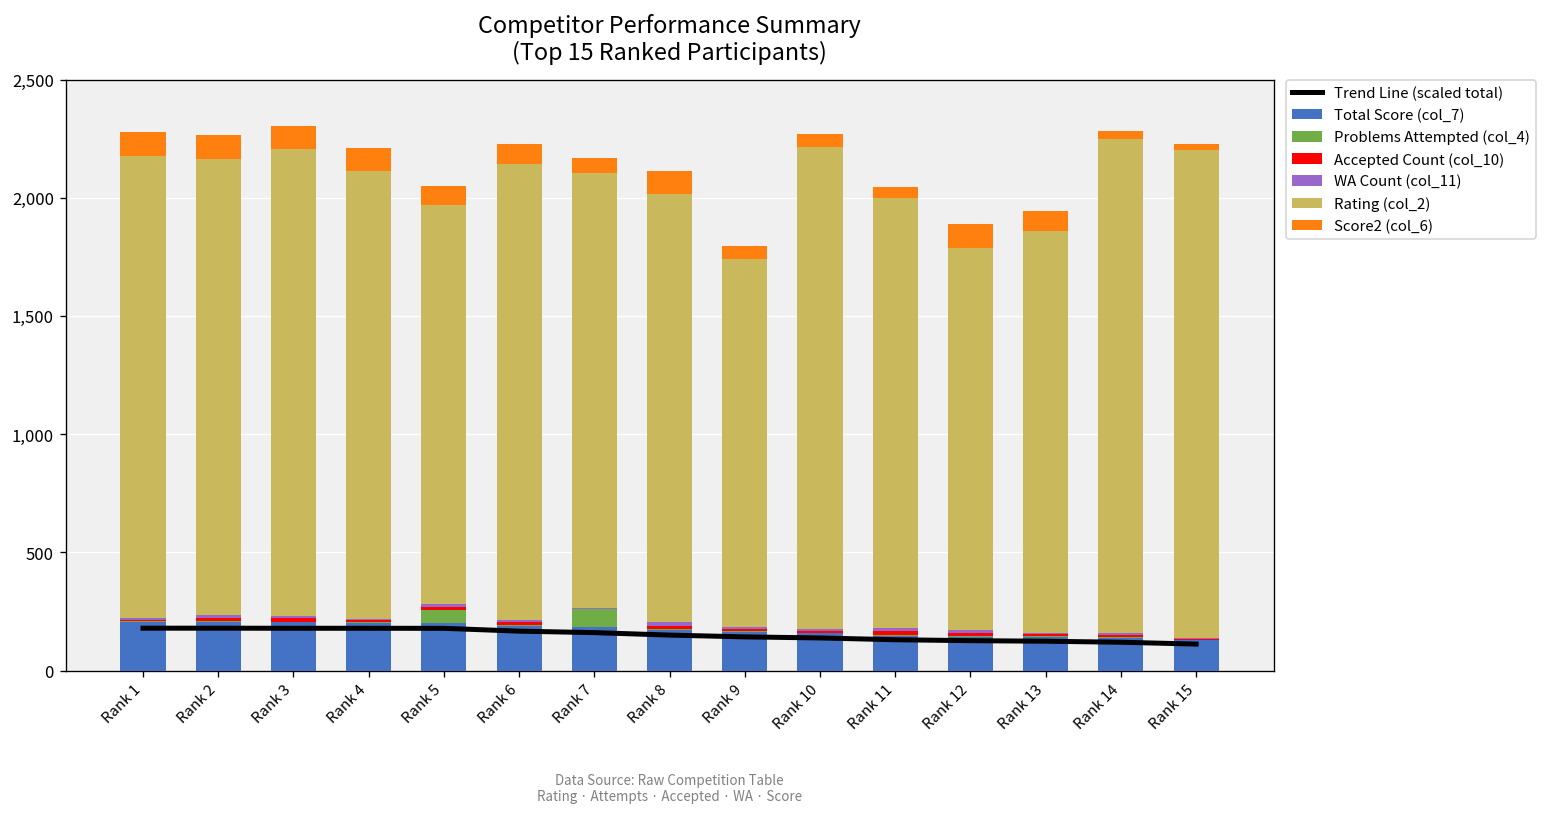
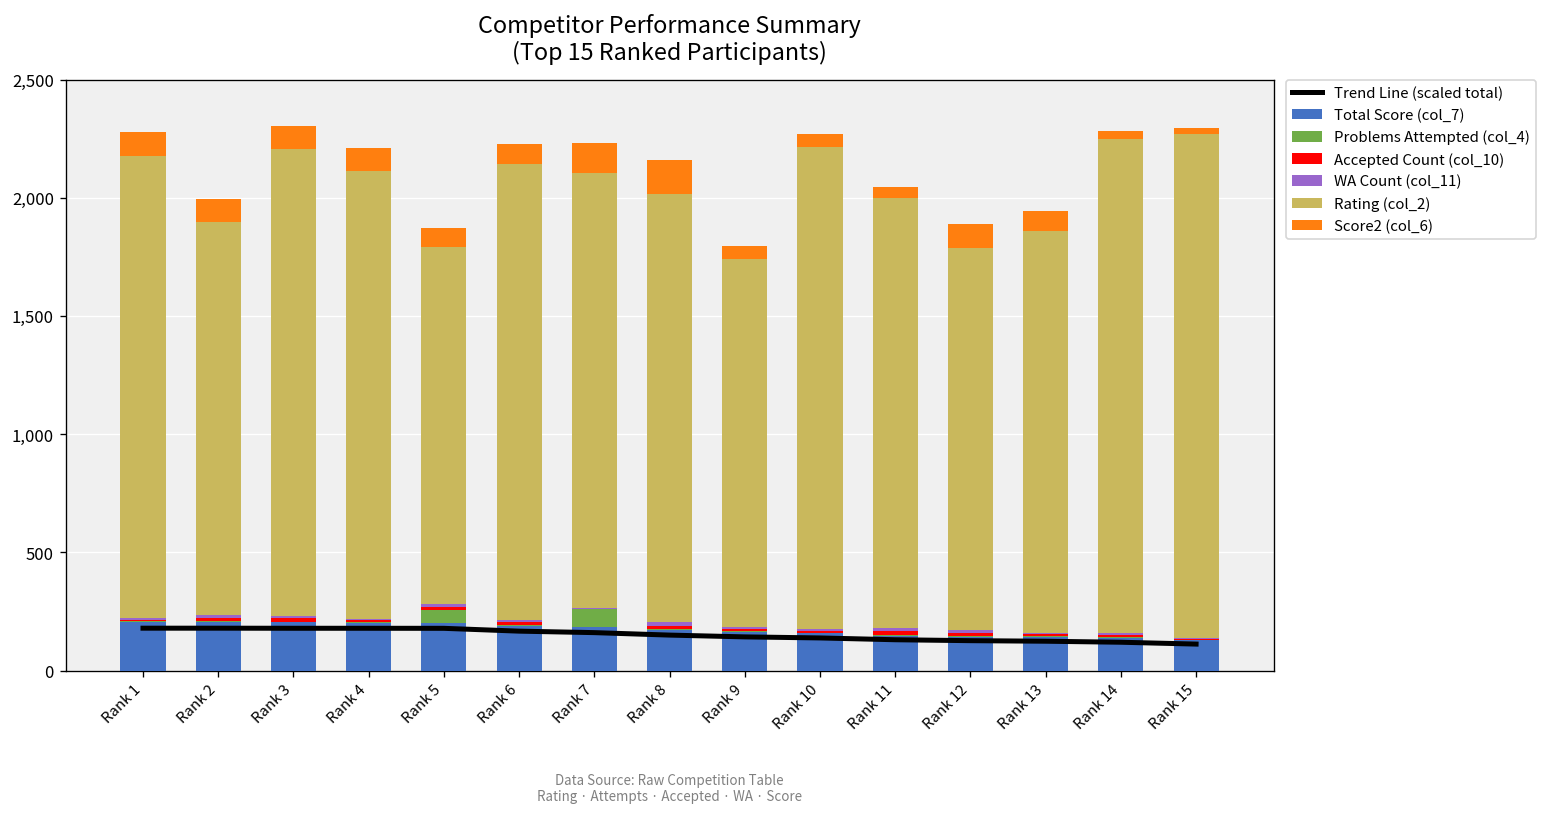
Rating (col_2), Rank 2: 1,930 -> 1,660
Rating (col_2), Rank 5: 1,690 -> 1,510
Score2 (col_6), Rank 7: 70 -> 130
Score2 (col_6), Rank 8: 100 -> 150
Rating (col_2), Rank 15: 2,070 -> 2,130
